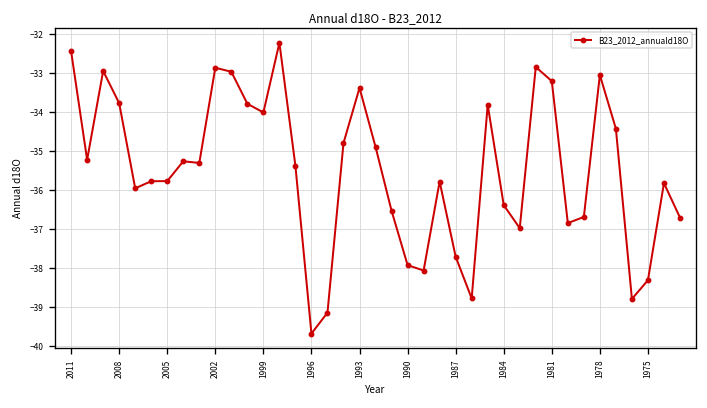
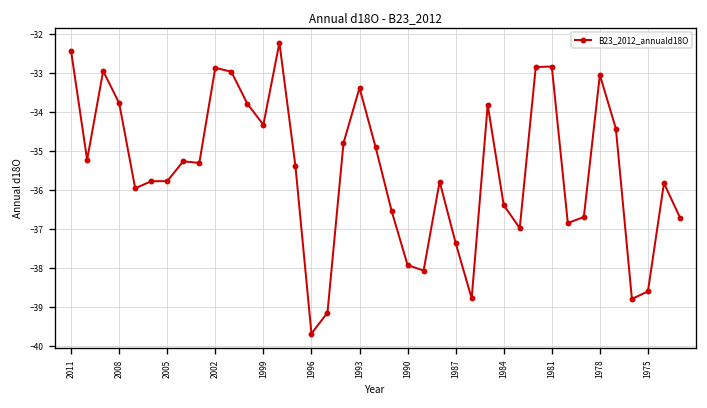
1999: -34.0 -> -34.3
1987: -37.7 -> -37.4
1981: -33.2 -> -32.8
1975: -38.3 -> -38.6
